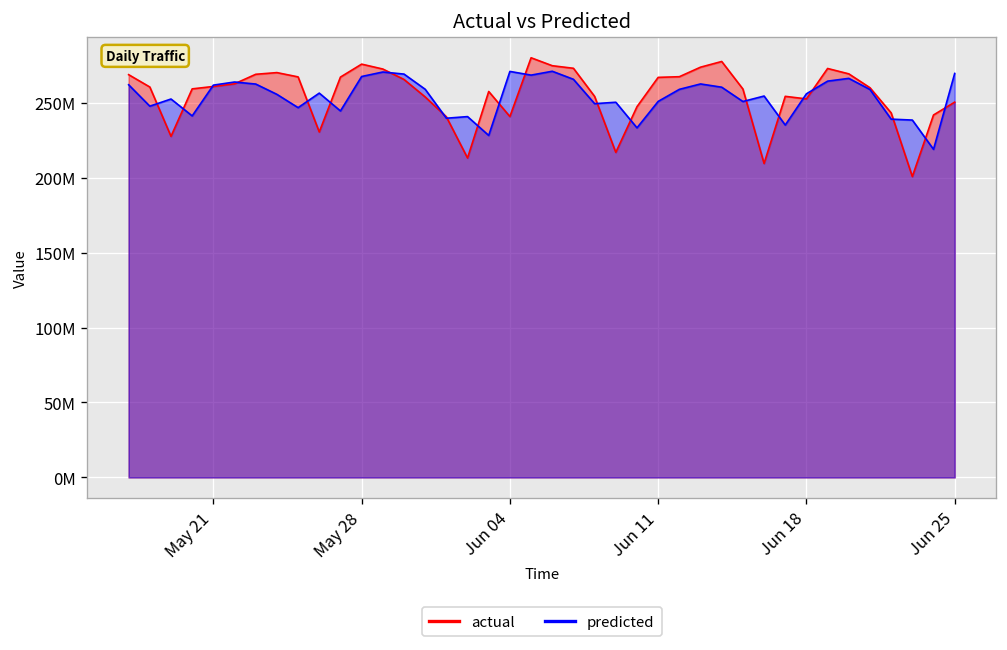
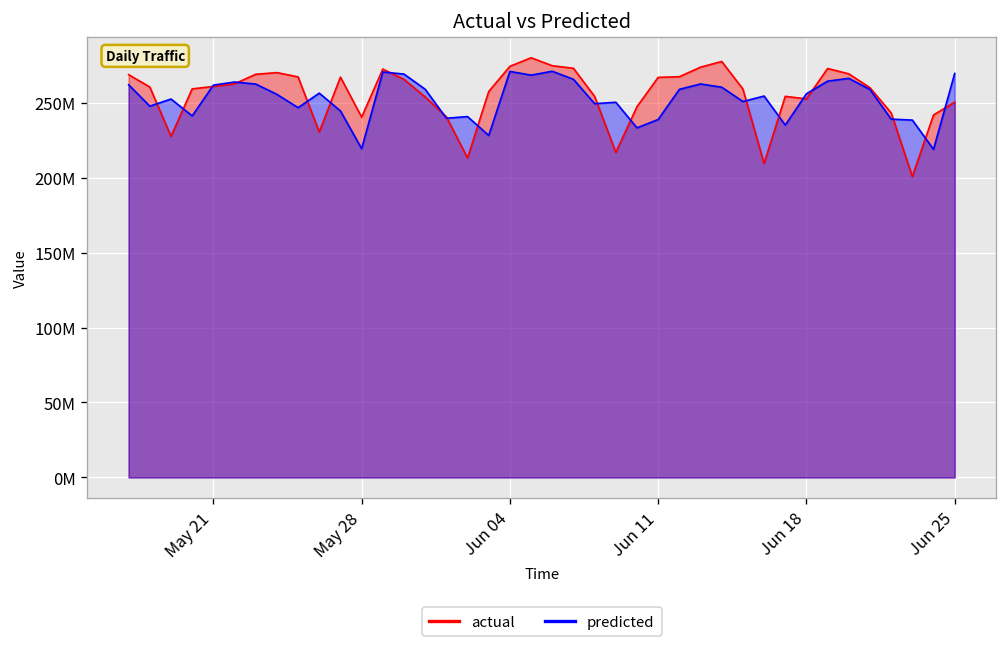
actual, May 28: 276000000 -> 240000000
predicted, May 28: 268000000 -> 219000000
actual, Jun 04: 241000000 -> 274000000
predicted, Jun 11: 251000000 -> 239000000
